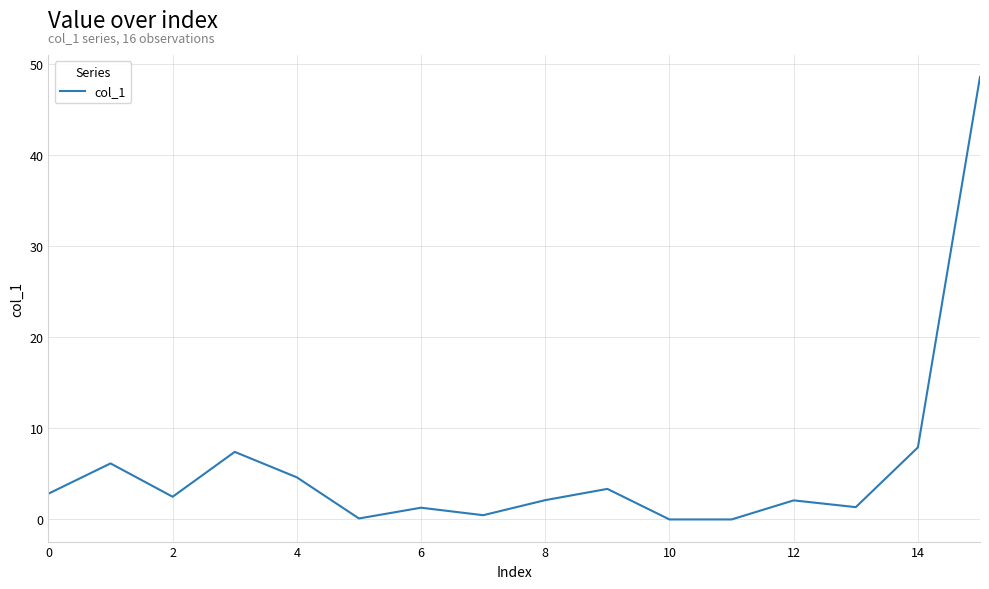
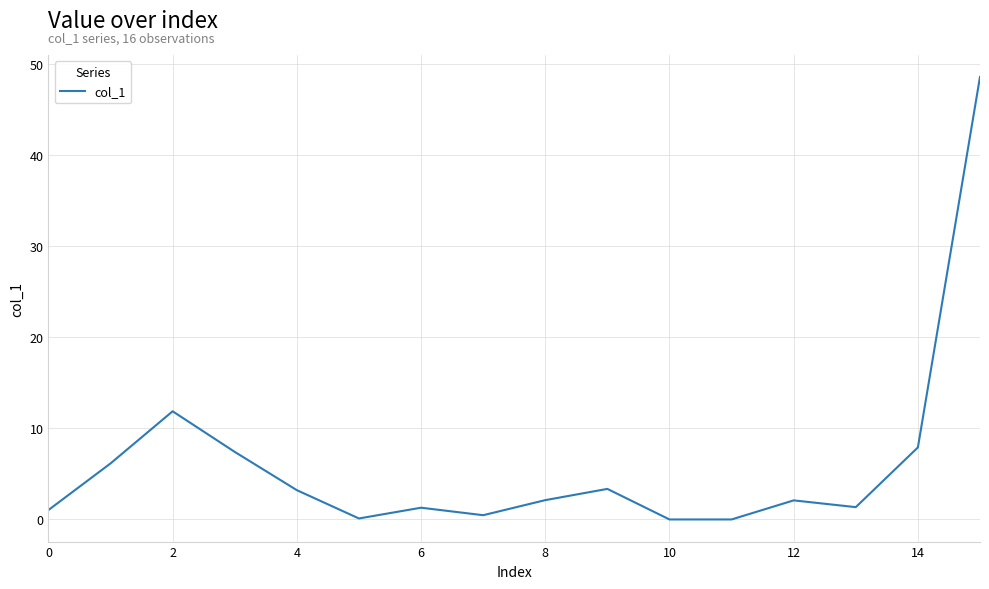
0: 3 -> 1
2: 2 -> 12
4: 5 -> 3
